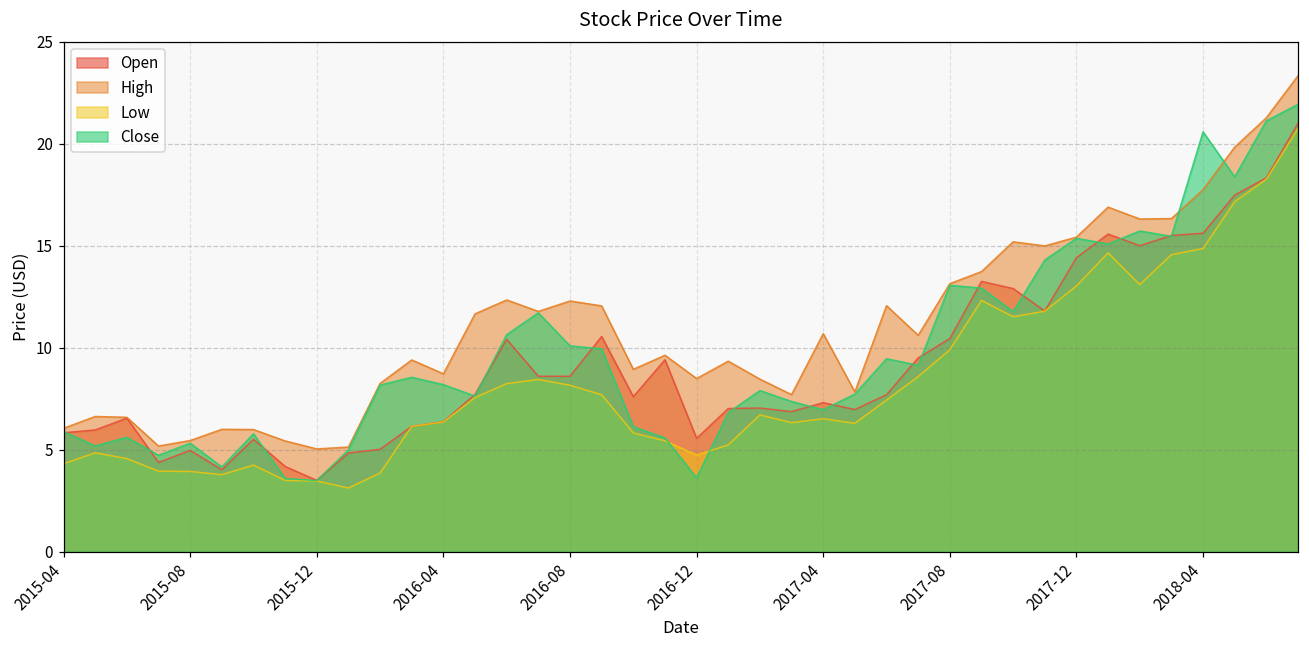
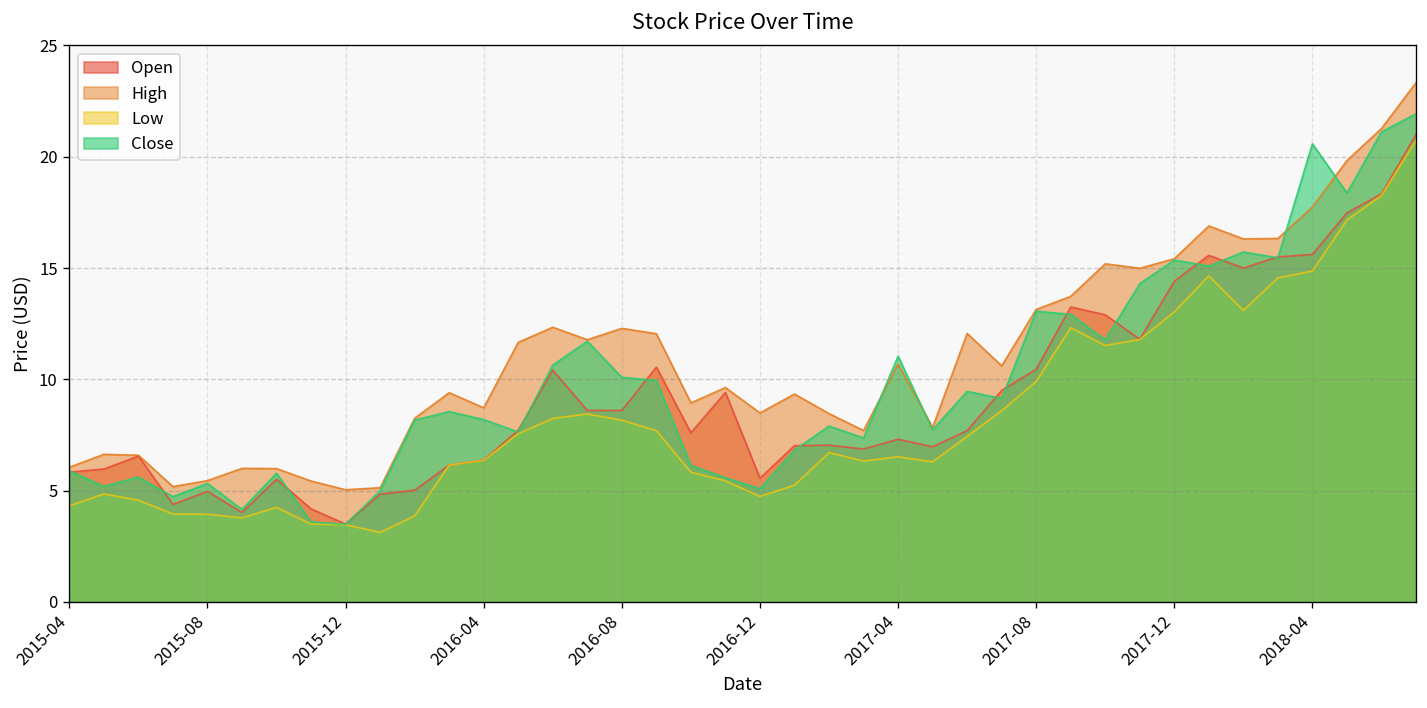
Close, 2016-12: 3.6 -> 5.1
Close, 2017-04: 7.0 -> 11.0
